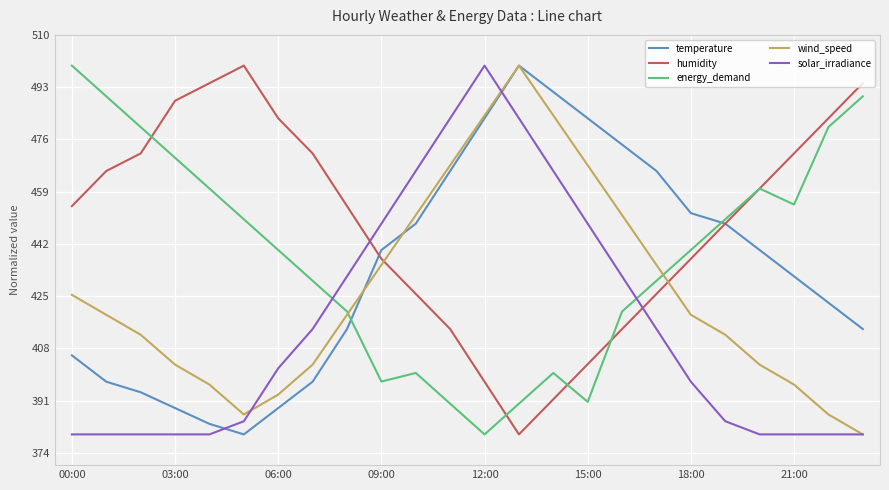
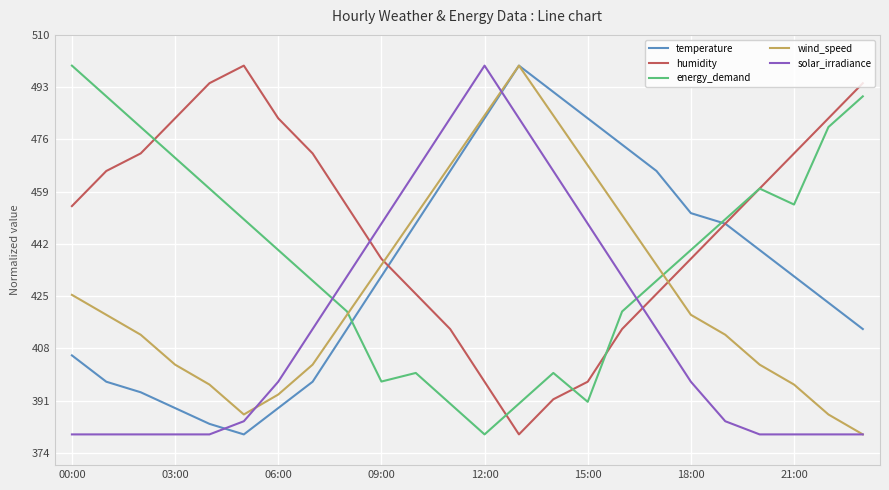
humidity, 03:00: 489 -> 483
solar_irradiance, 06:00: 402 -> 397
temperature, 09:00: 440 -> 431
humidity, 15:00: 403 -> 397
